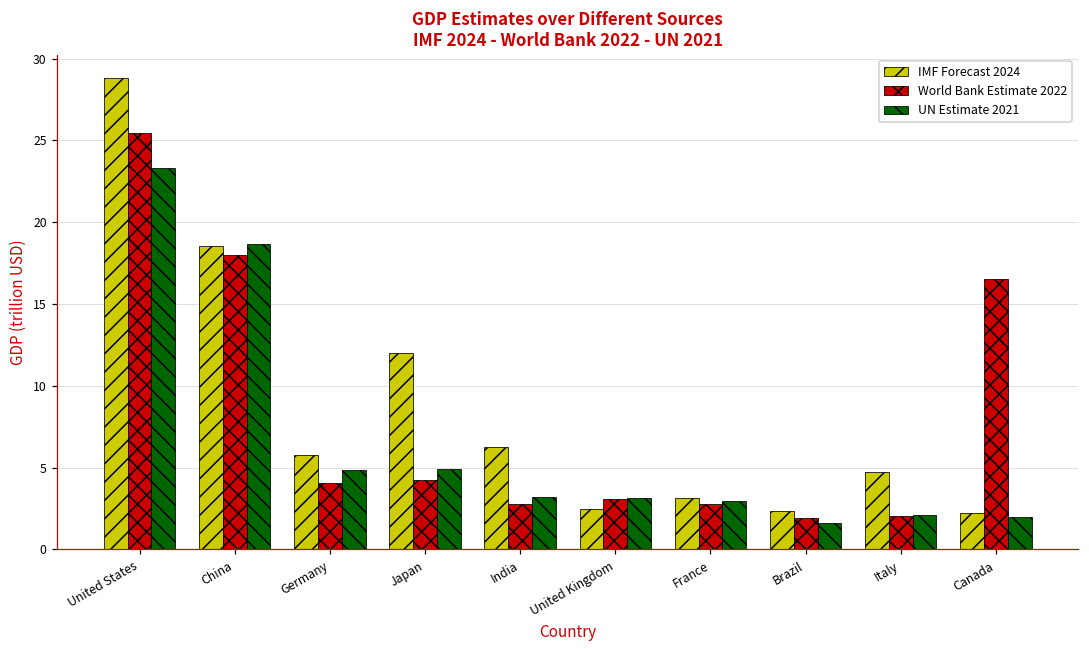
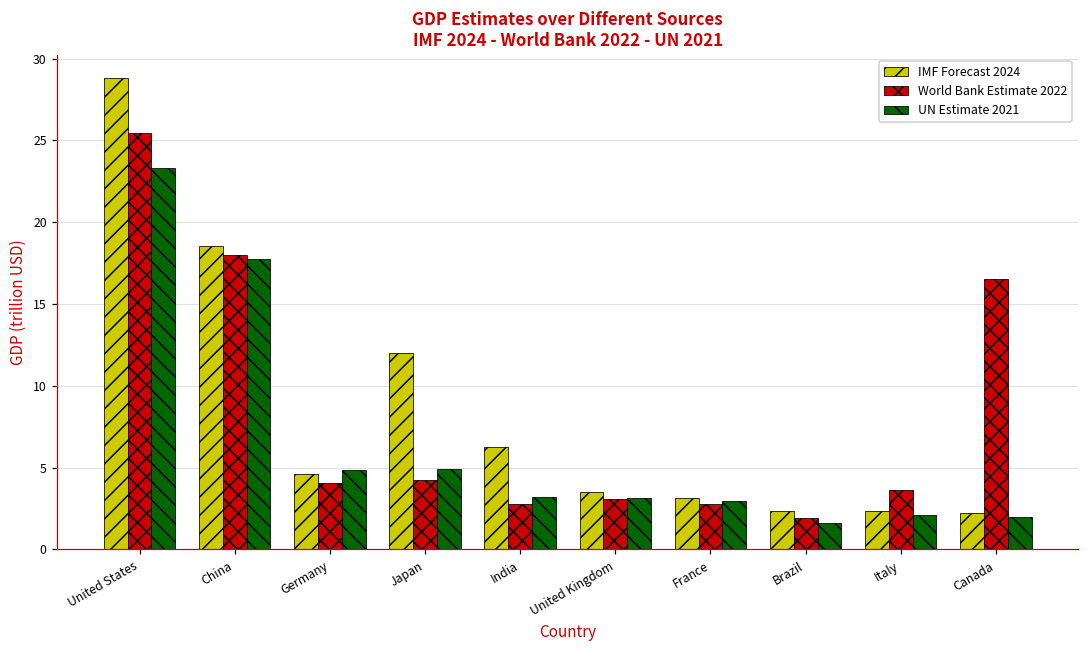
UN Estimate 2021, China: 18.7 -> 17.7
IMF Forecast 2024, Germany: 5.8 -> 4.6
IMF Forecast 2024, United Kingdom: 2.5 -> 3.5
IMF Forecast 2024, Italy: 4.7 -> 2.3
World Bank Estimate 2022, Italy: 2.0 -> 3.6
